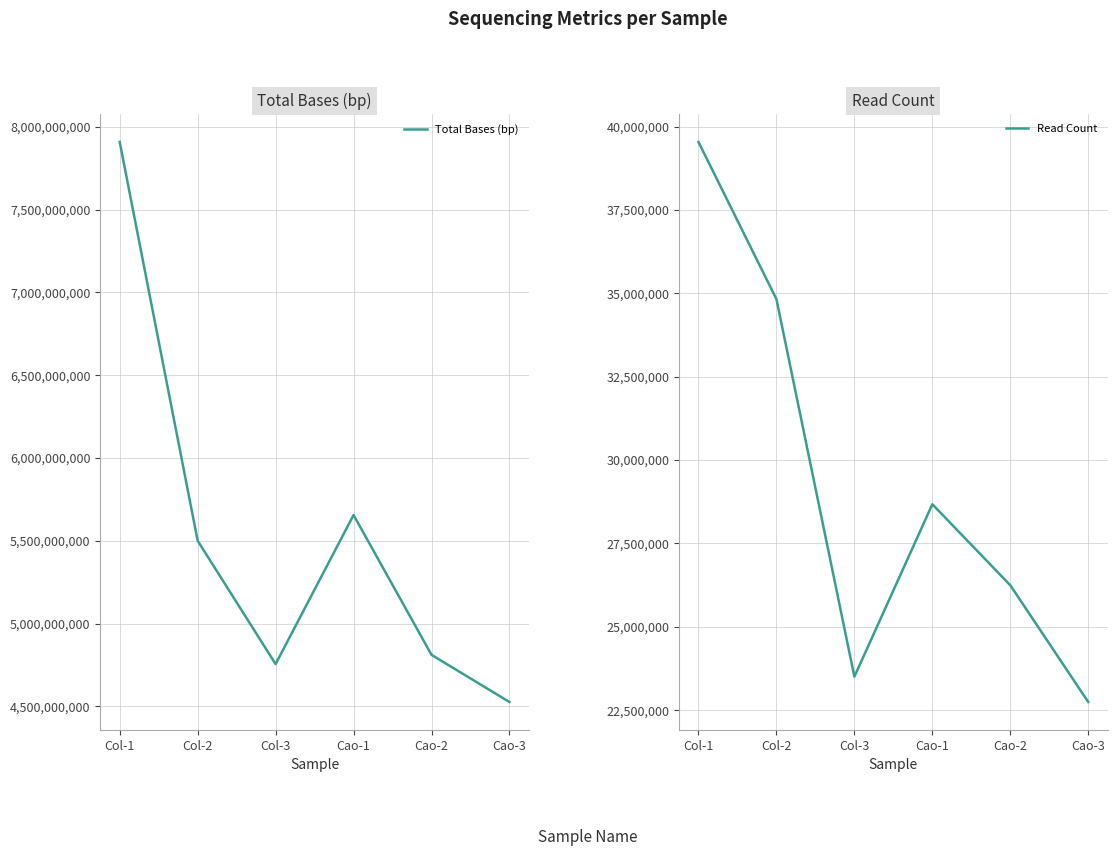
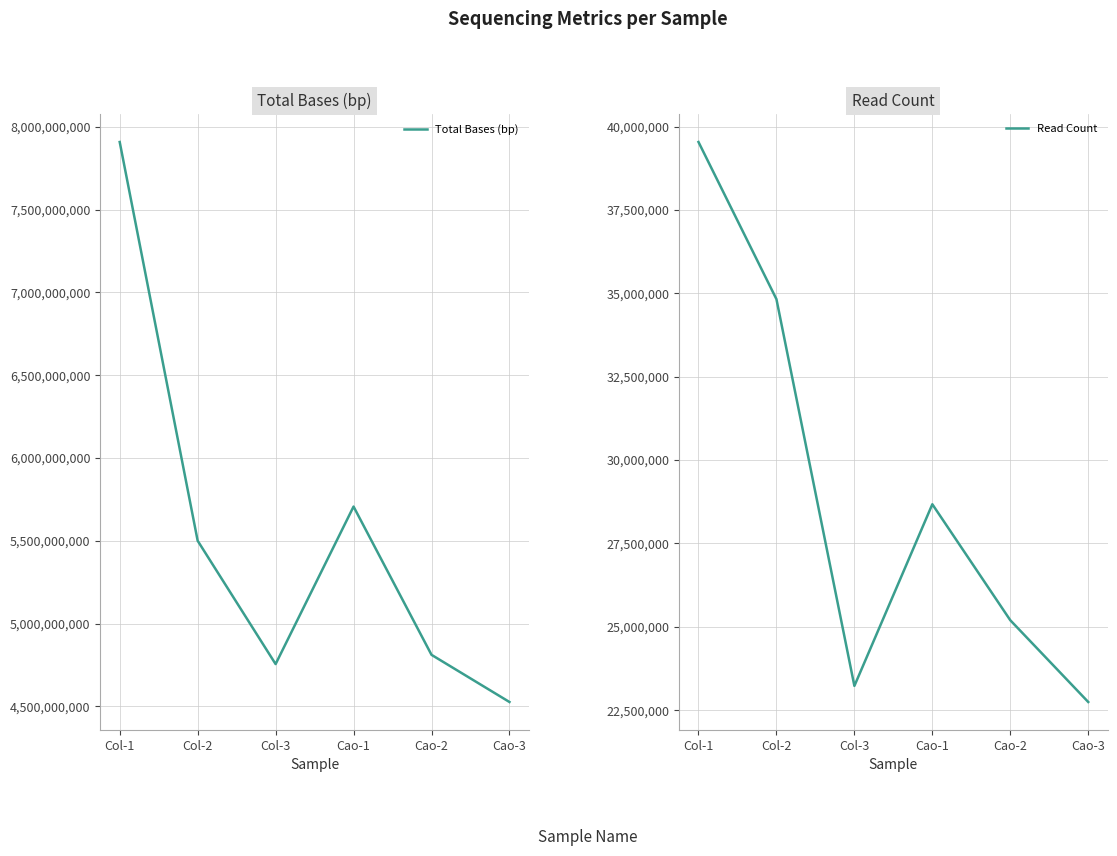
Total Bases (bp), Cao-1: 5,660,000,000 -> 5,710,000,000
Read Count, Col-3: 23,500,000 -> 23,200,000
Read Count, Cao-2: 26,200,000 -> 25,200,000
